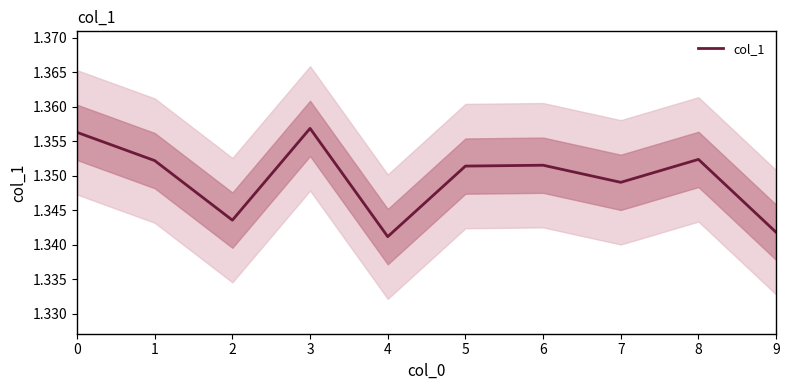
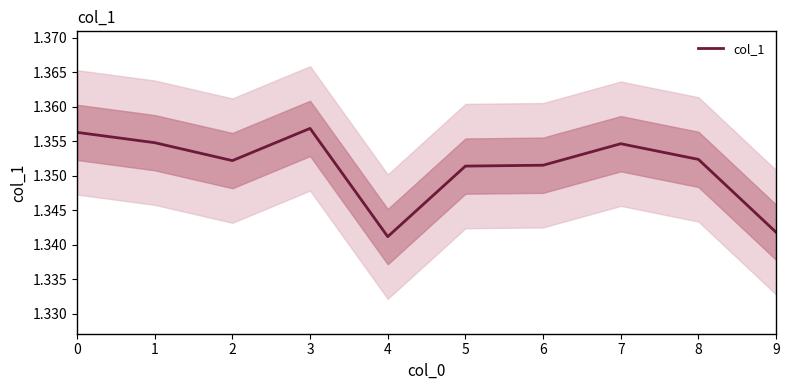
col_1, 1: 1.352 -> 1.355
col_1, 2: 1.344 -> 1.352
col_1, 7: 1.349 -> 1.355
